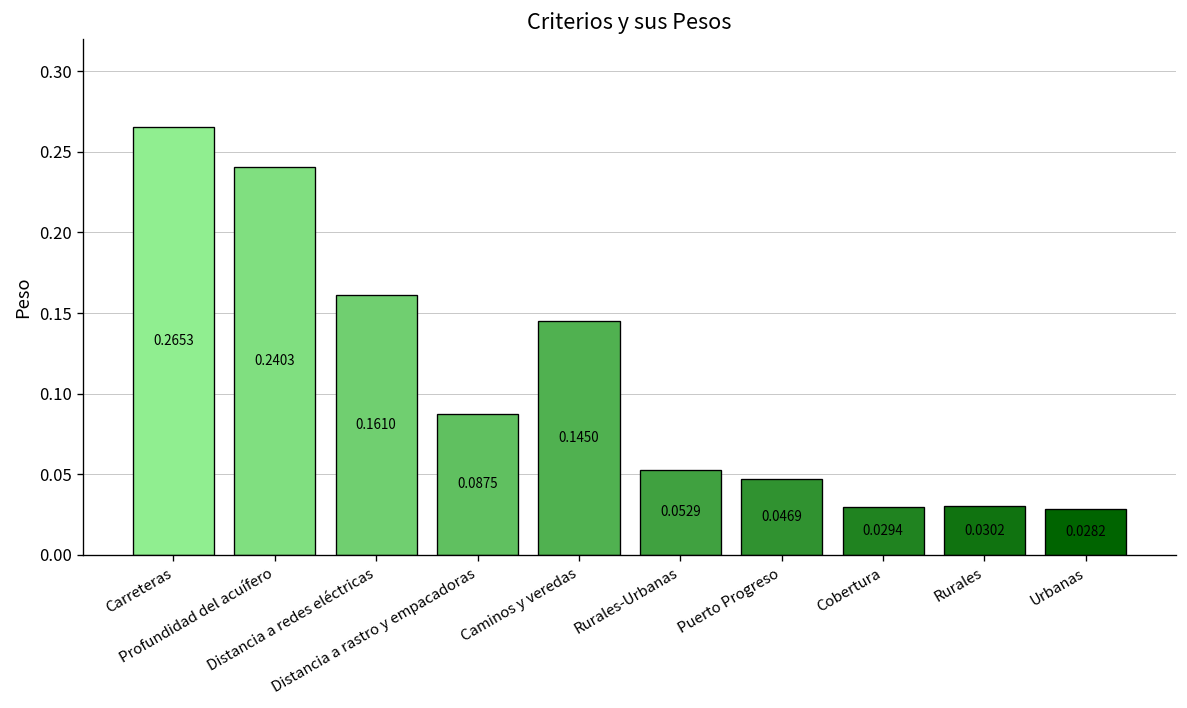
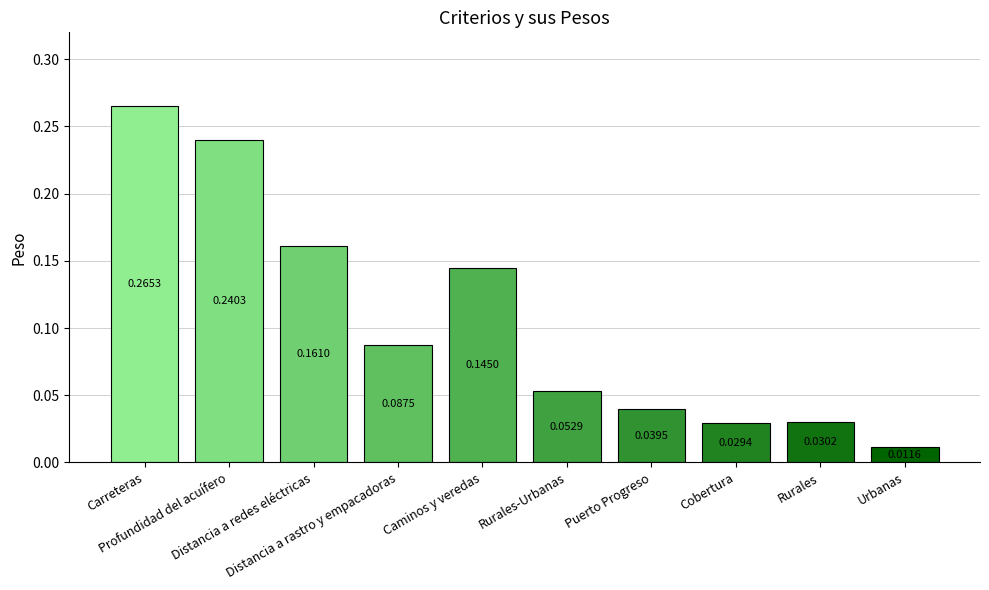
Puerto Progreso: 0.0469 -> 0.0395
Urbanas: 0.0282 -> 0.0116
